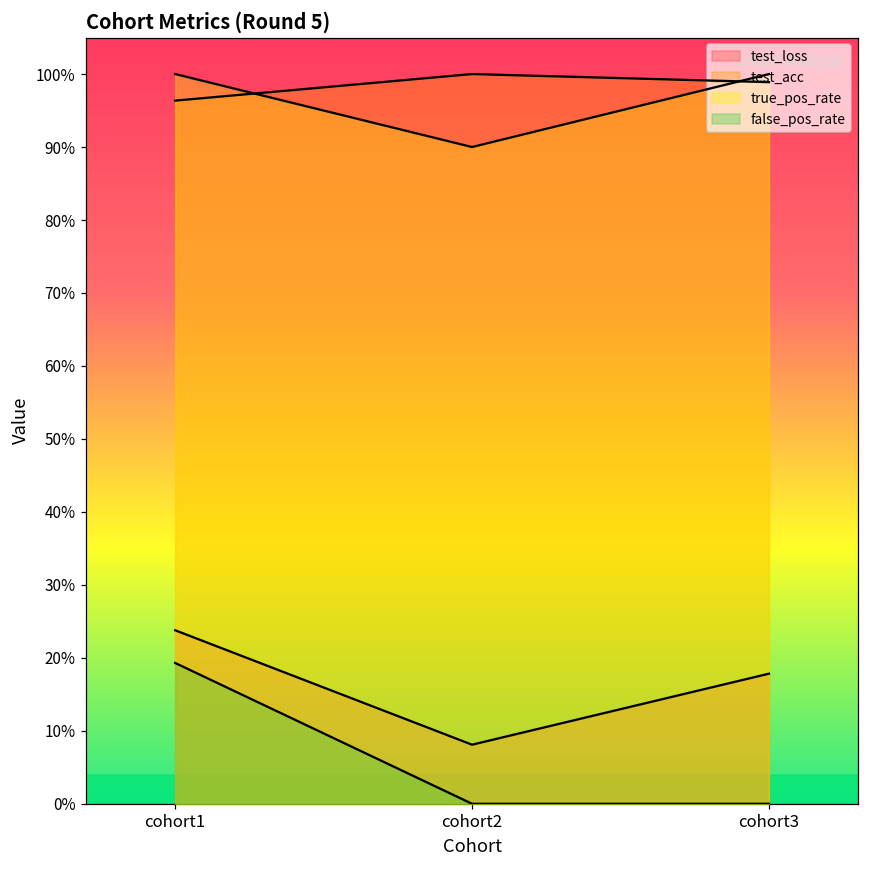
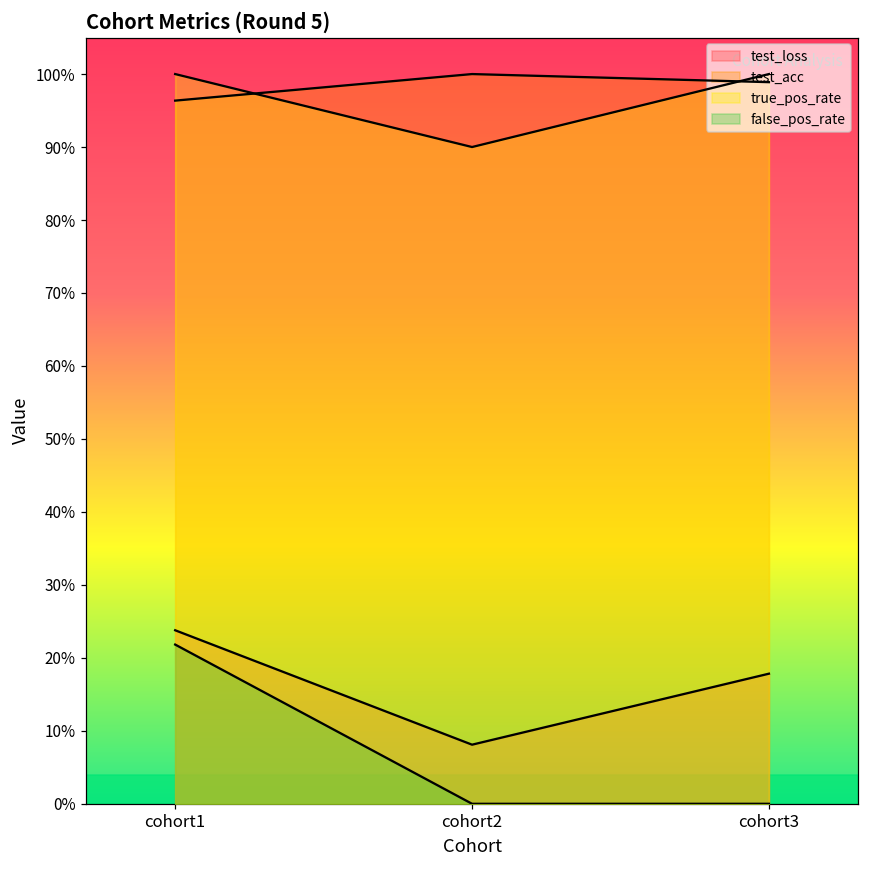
false_pos_rate, cohort1: 19% -> 22%
